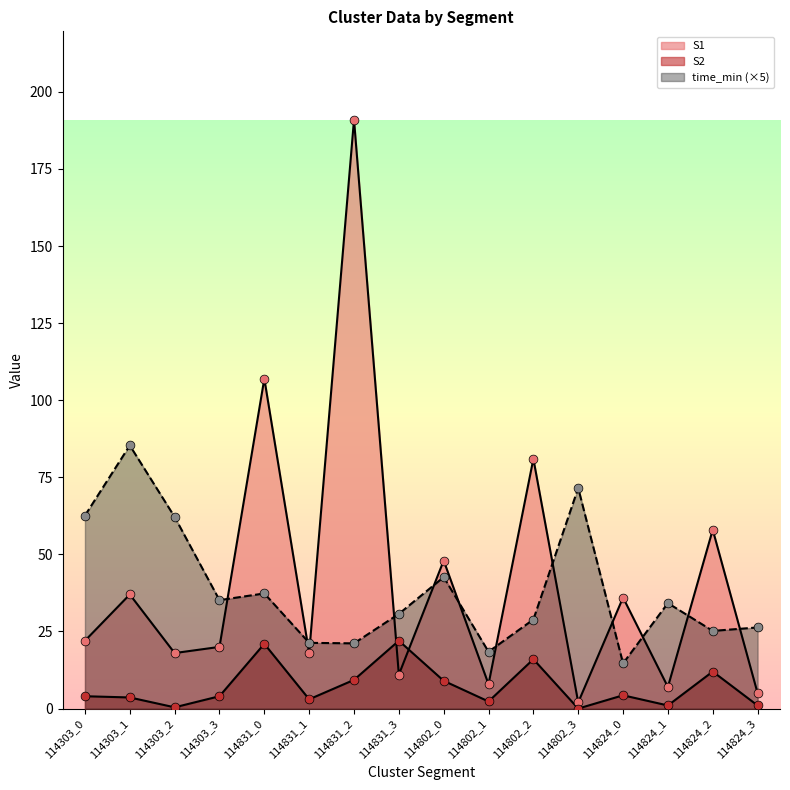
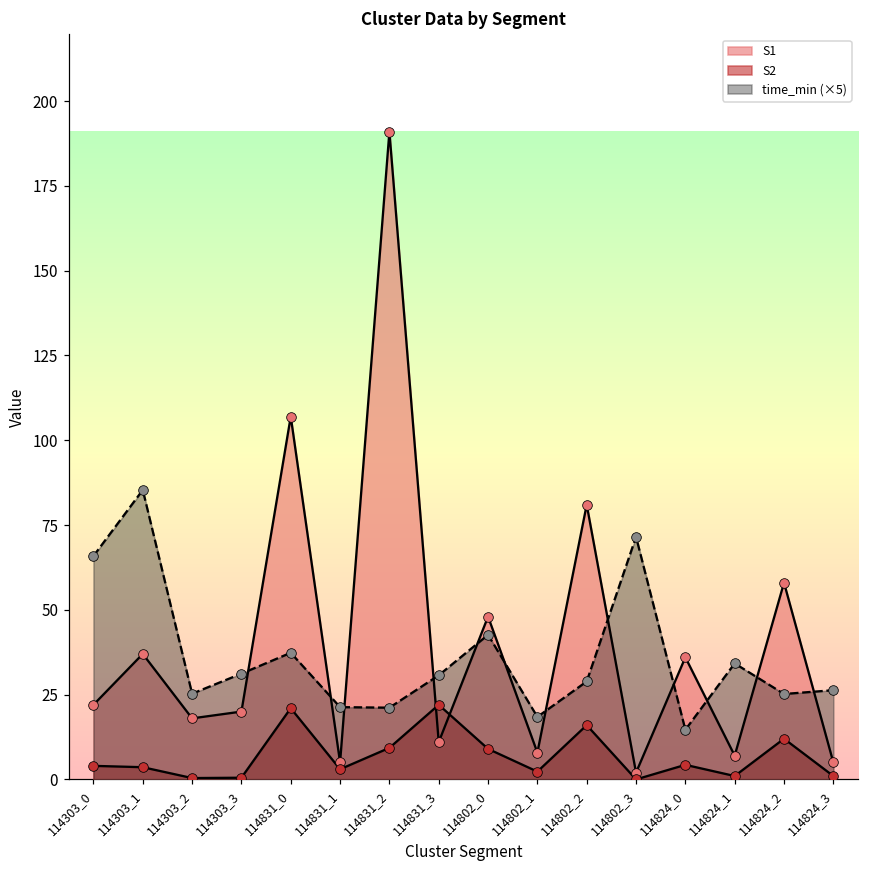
time_min (×5), 114303_0: 63 -> 66
time_min (×5), 114303_2: 62 -> 25
S2, 114303_3: 4 -> 1
time_min (×5), 114303_3: 35 -> 31
S1, 114831_1: 18 -> 5
